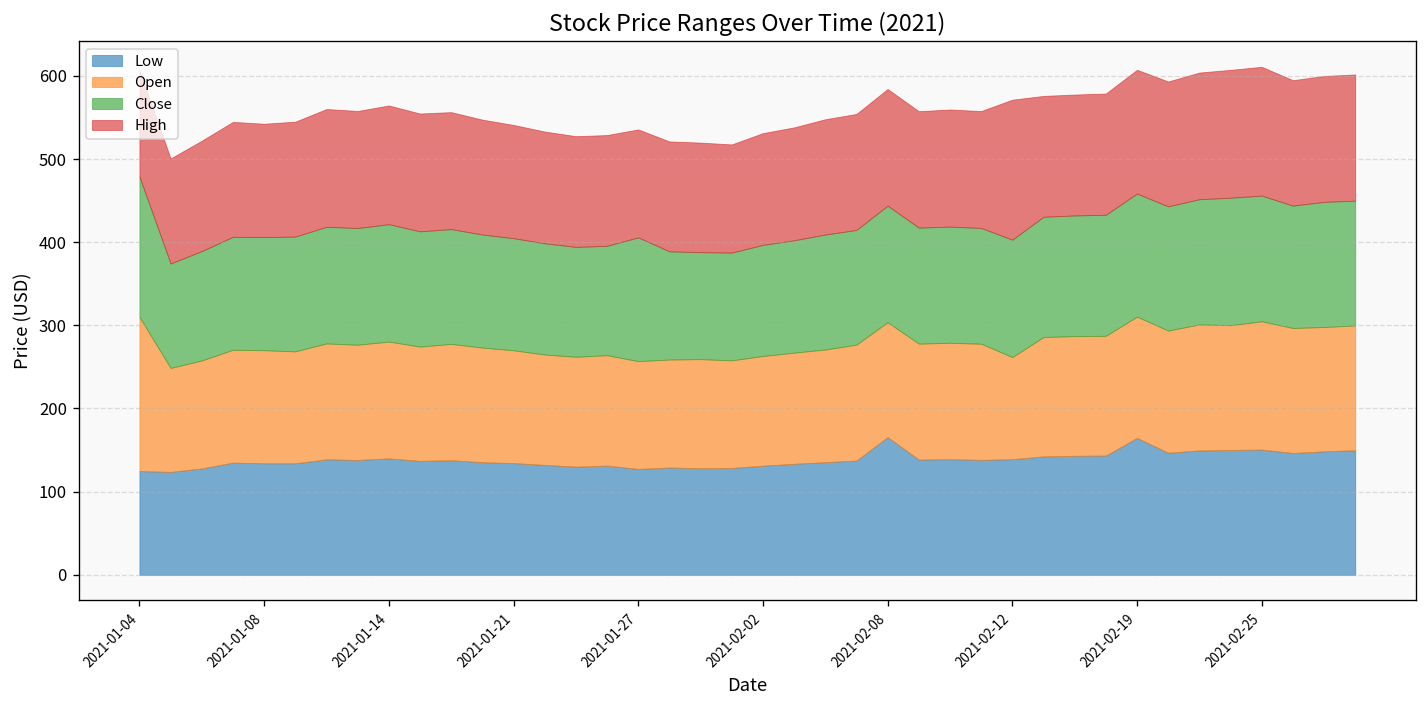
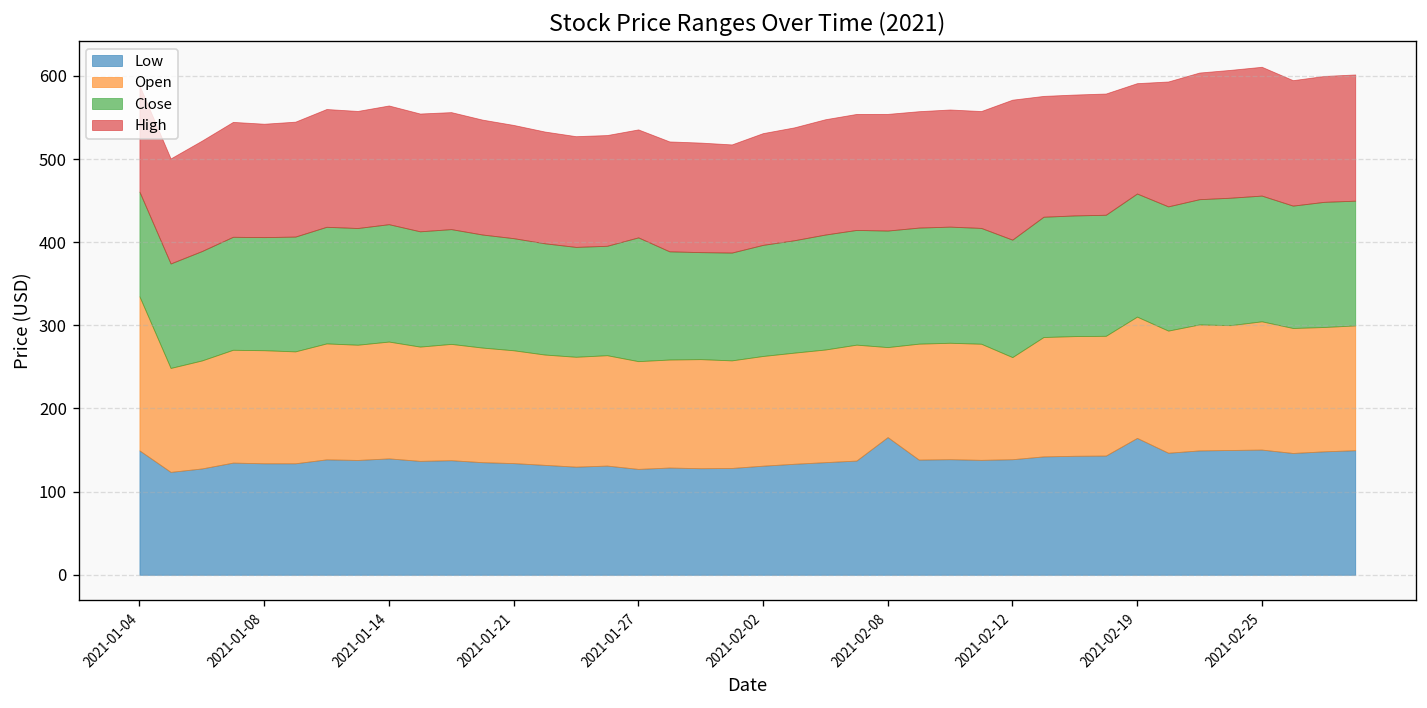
Low, 2021-01-04: 120 -> 150
Close, 2021-01-04: 170 -> 130
Open, 2021-02-08: 140 -> 110
High, 2021-02-19: 150 -> 130
